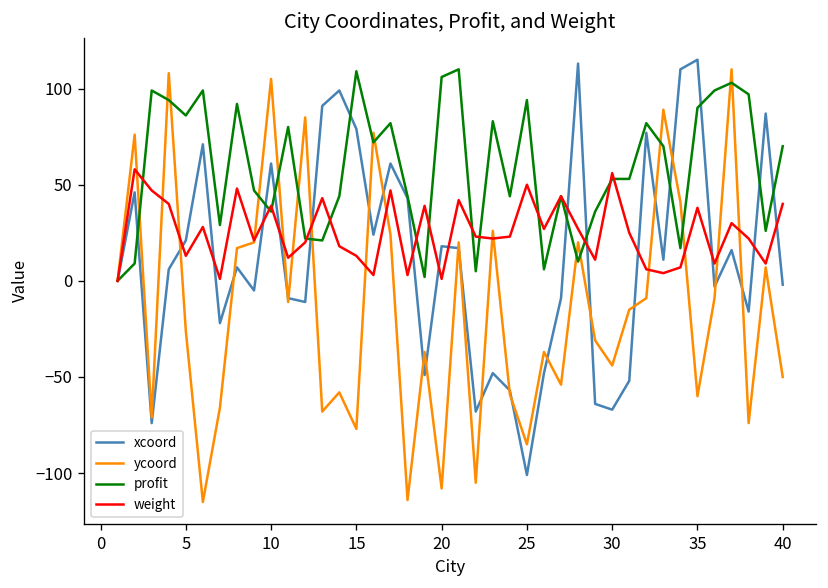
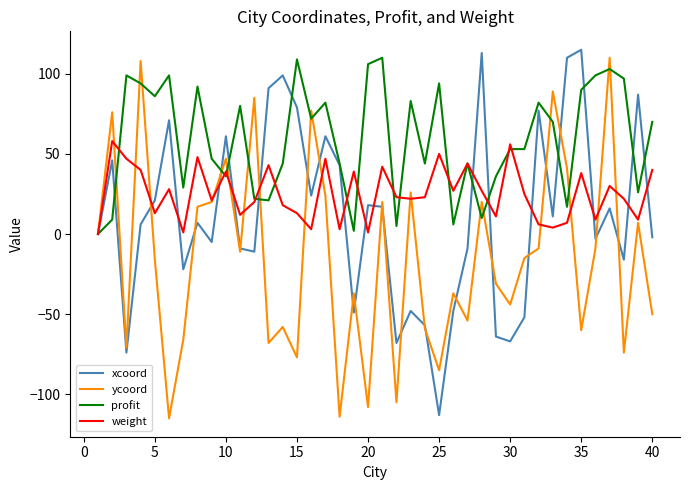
ycoord, 5: -26 -> -16
ycoord, 10: 105 -> 47
xcoord, 25: -101 -> -113
